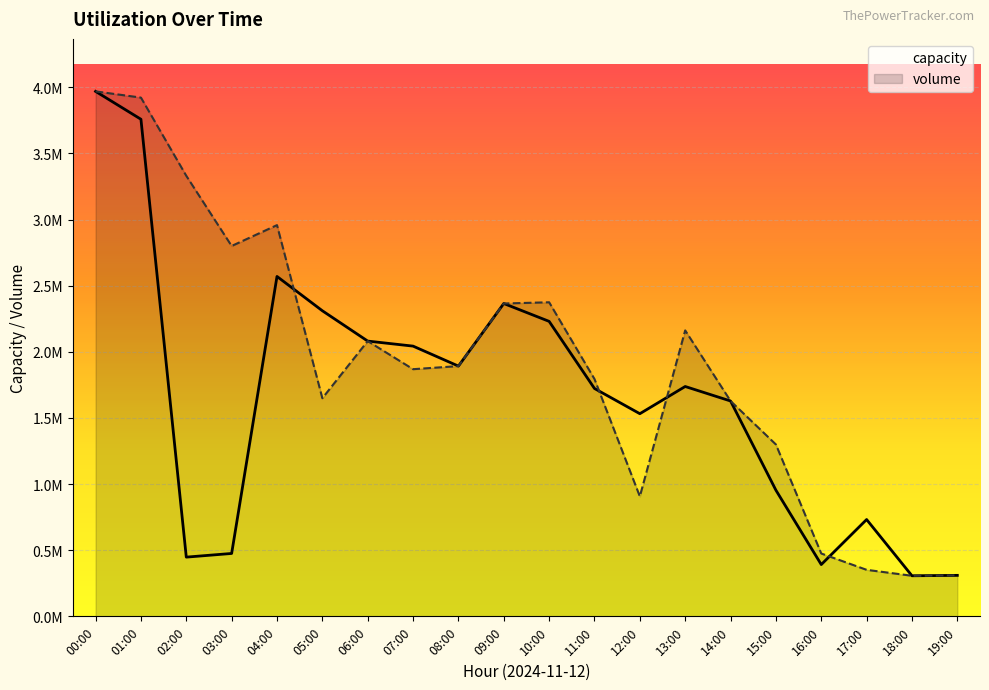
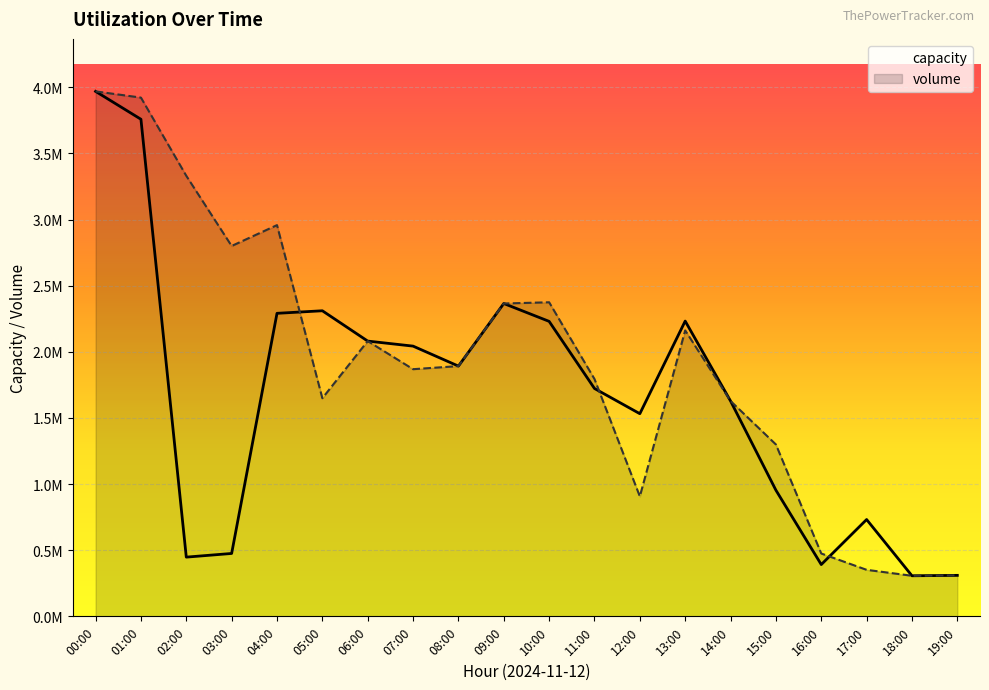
capacity, 04:00: 2570000 -> 2290000
capacity, 13:00: 1740000 -> 2230000
